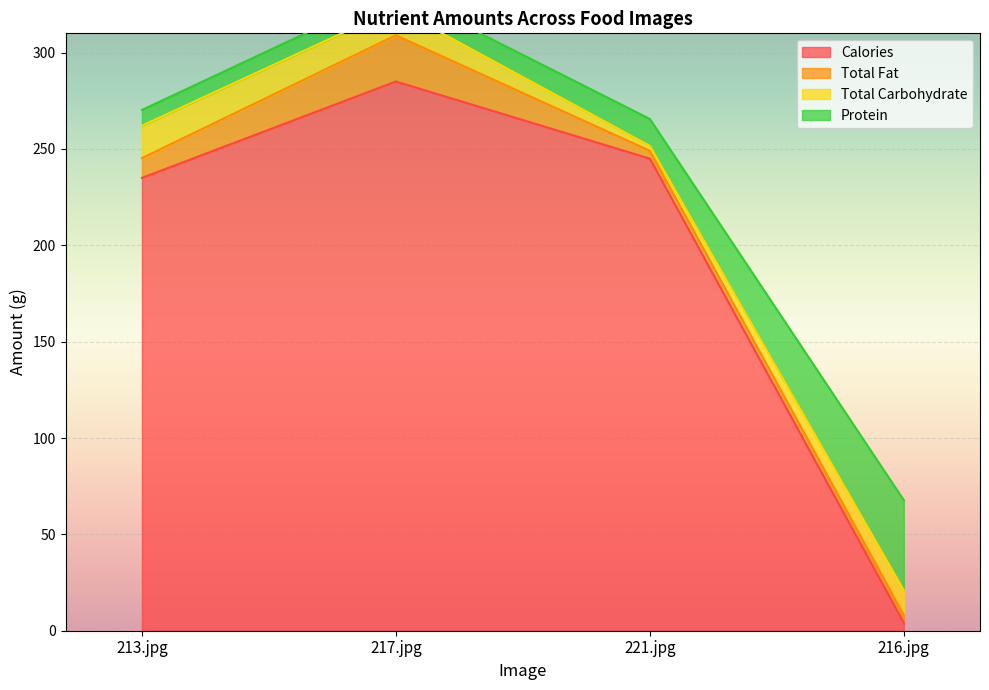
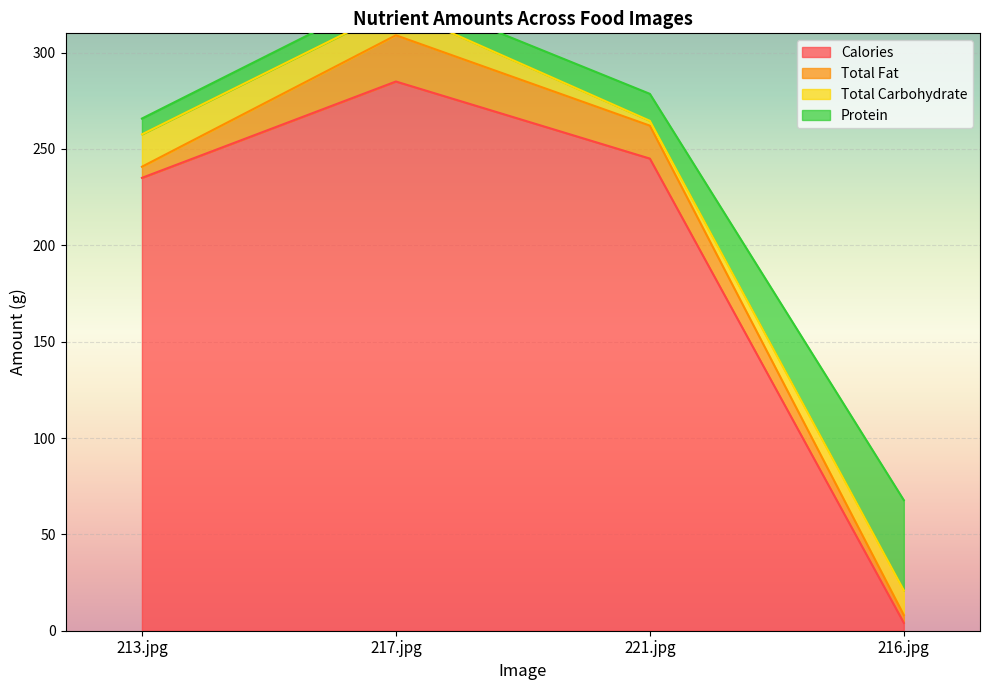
Total Fat, 213.jpg: 10 -> 6
Total Fat, 221.jpg: 4 -> 17
